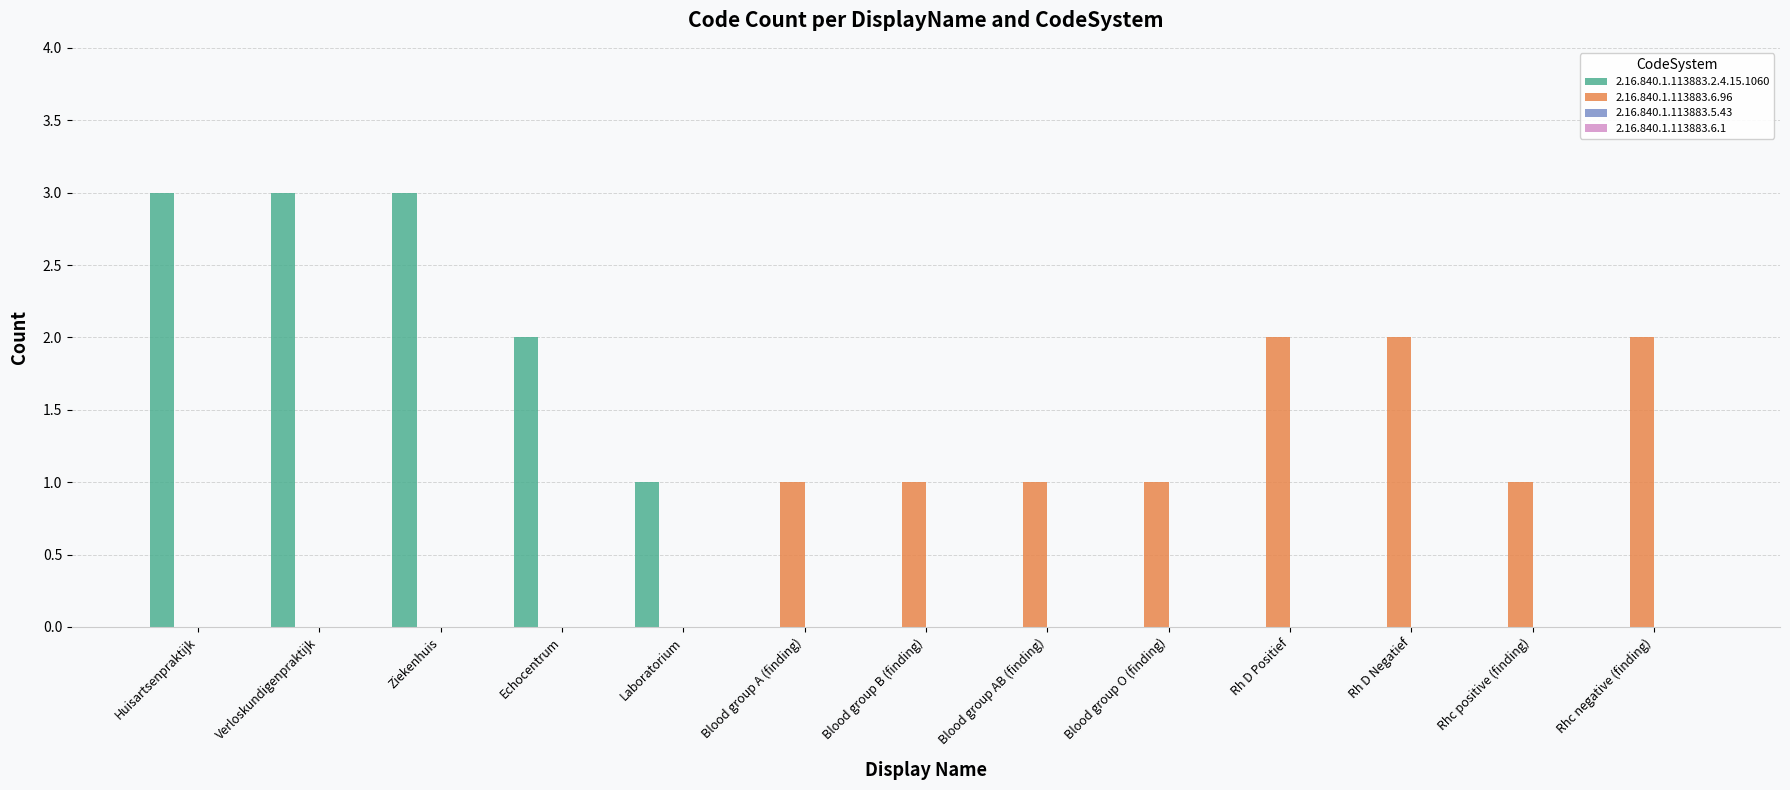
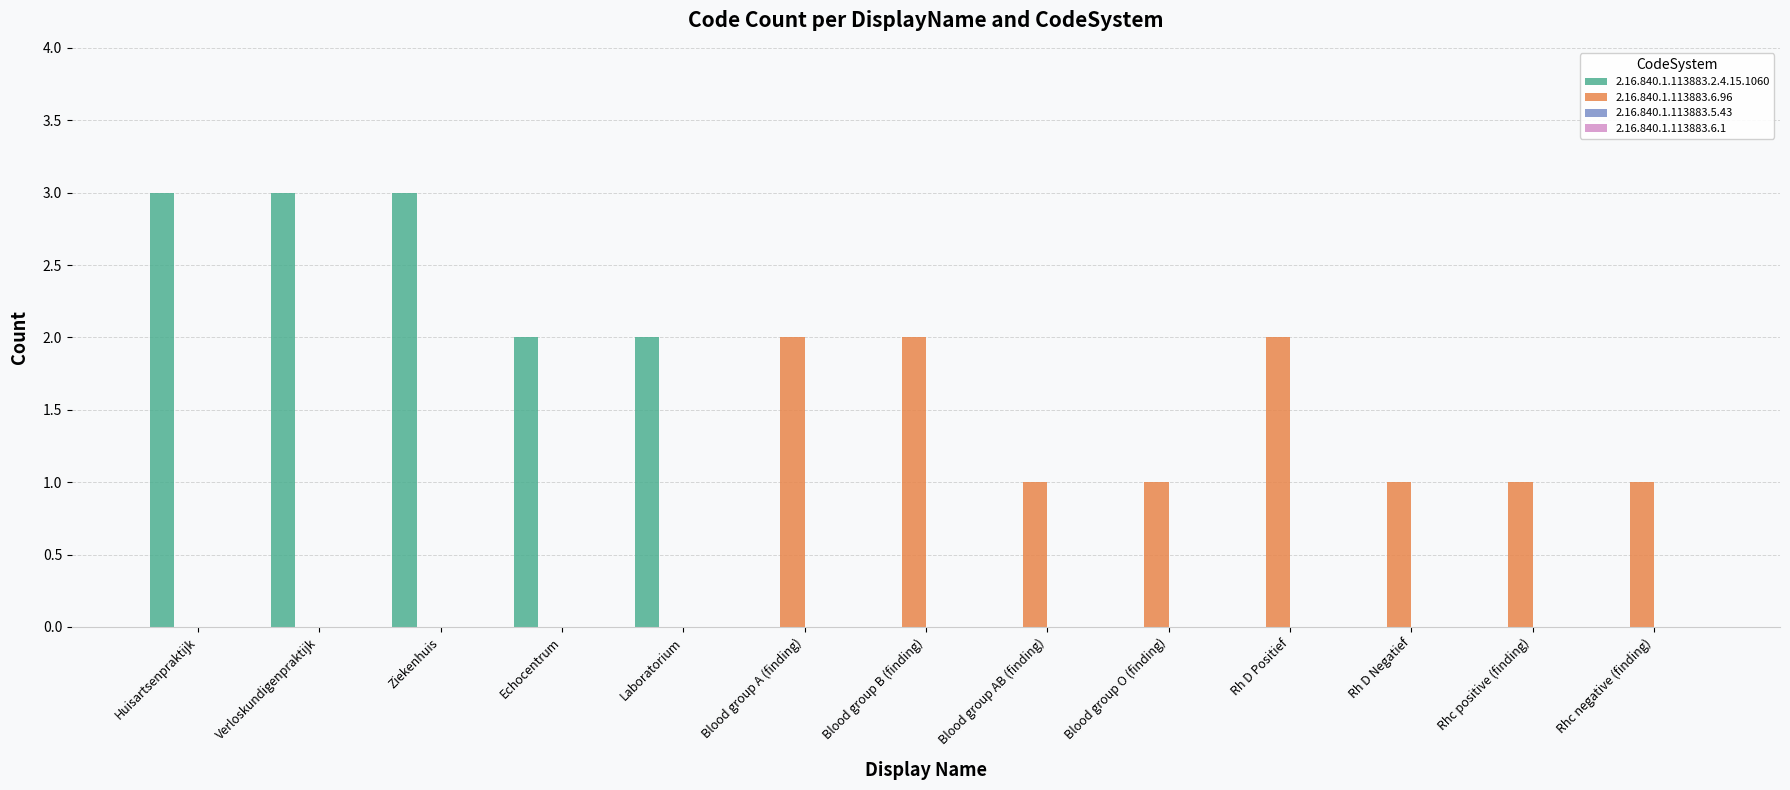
2.16.840.1.113883.2.4.15.1060, Laboratorium: 1 -> 2
2.16.840.1.113883.6.96, Blood group A (finding): 1 -> 2
2.16.840.1.113883.6.96, Blood group B (finding): 1 -> 2
2.16.840.1.113883.6.96, Rh D Negatief: 2 -> 1
2.16.840.1.113883.6.96, Rhc negative (finding): 2 -> 1
